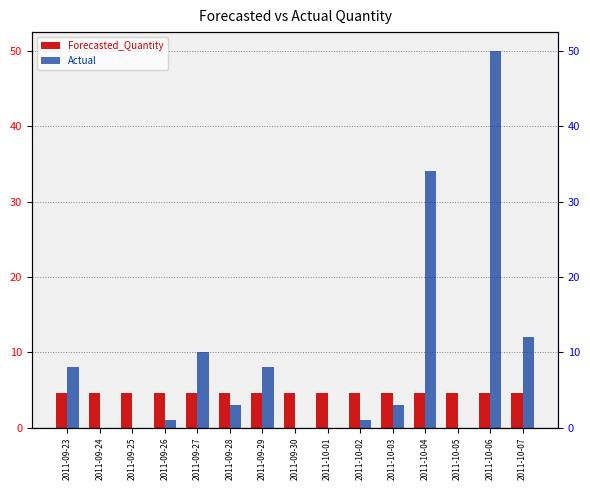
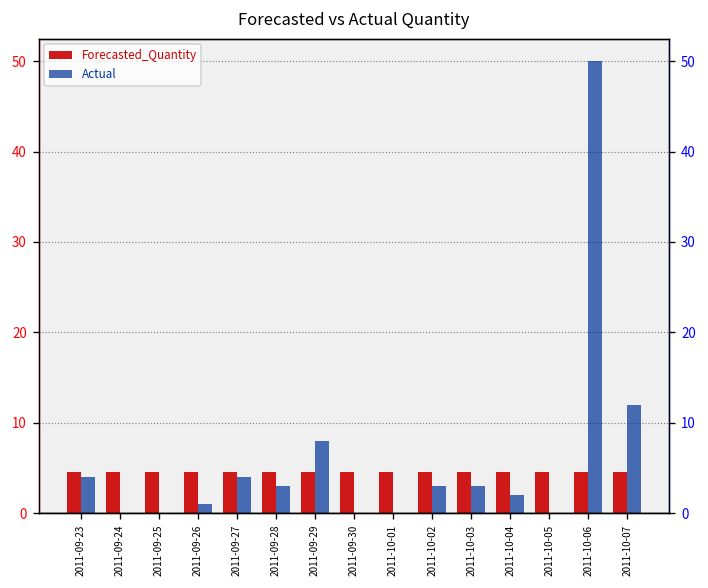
Actual, 2011-09-23: 8 -> 4
Actual, 2011-09-27: 10 -> 4
Actual, 2011-10-02: 1 -> 3
Actual, 2011-10-04: 34 -> 2
